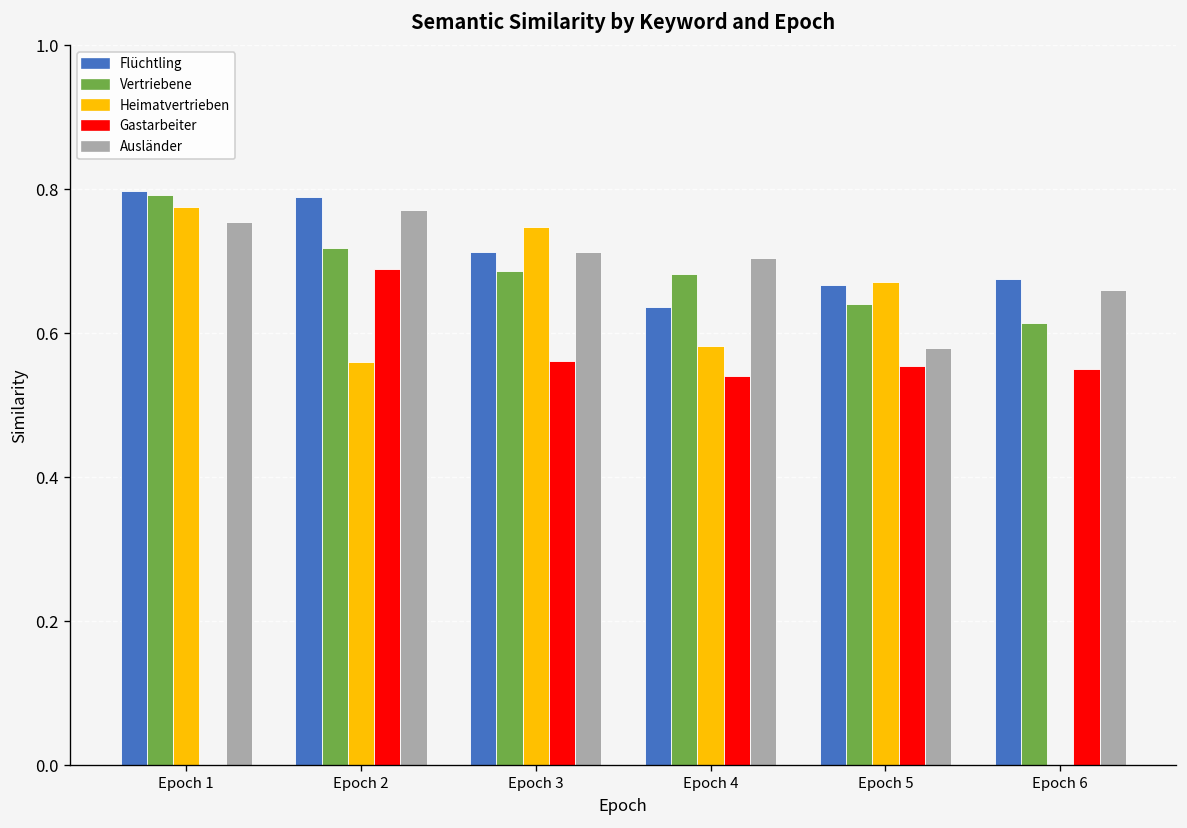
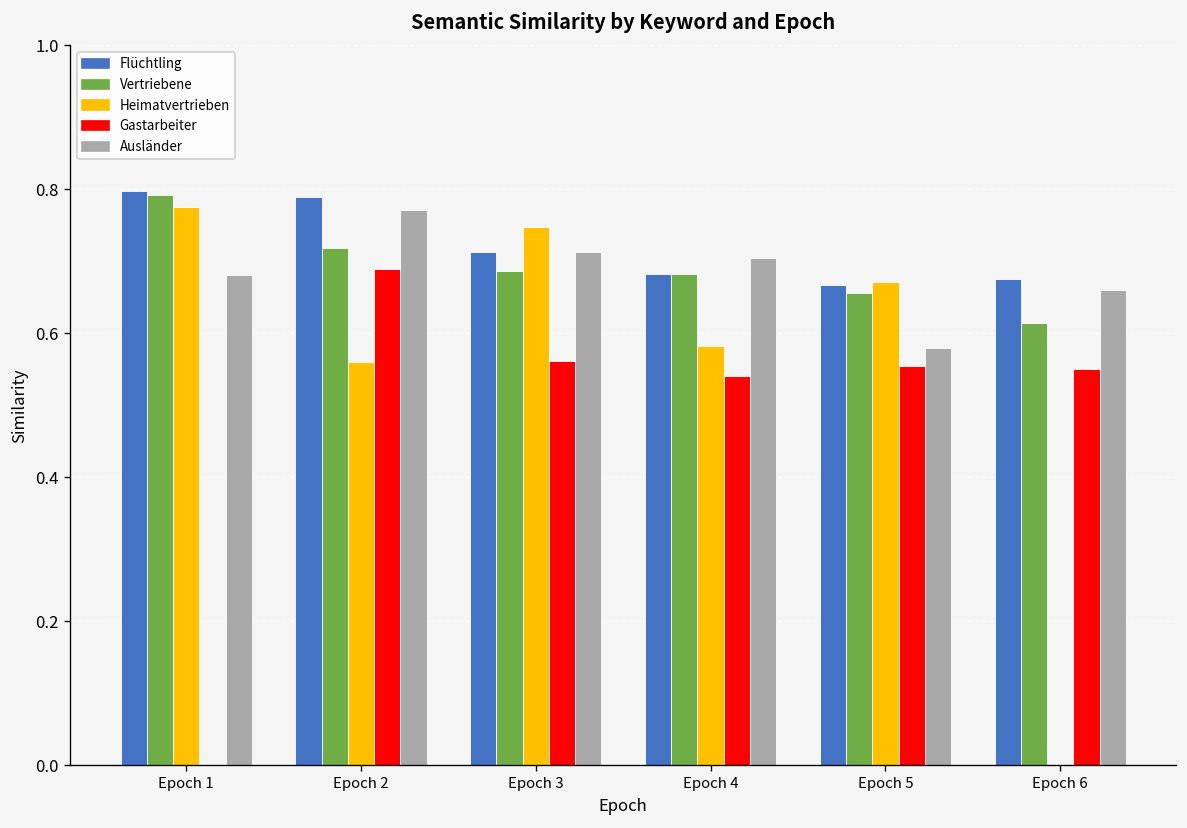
Ausländer, Epoch 1: 0.75 -> 0.68
Flüchtling, Epoch 4: 0.64 -> 0.68
Vertriebene, Epoch 5: 0.64 -> 0.66
